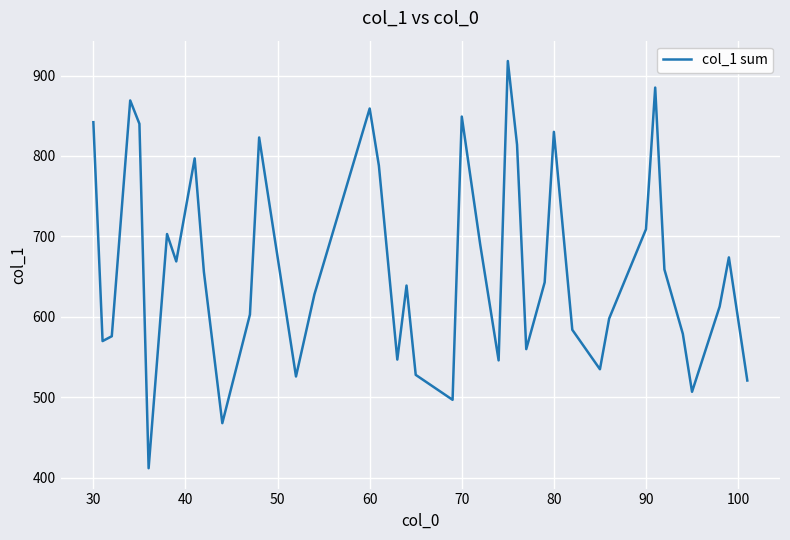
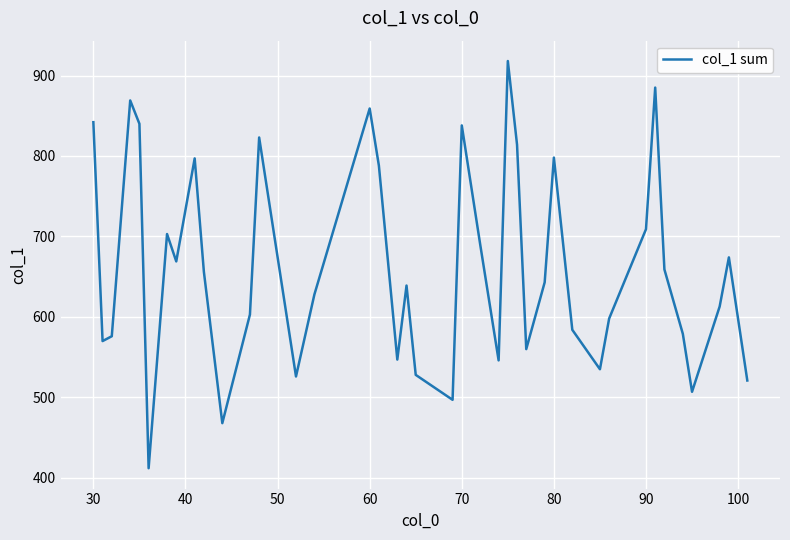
70: 850 -> 840
80: 830 -> 800
